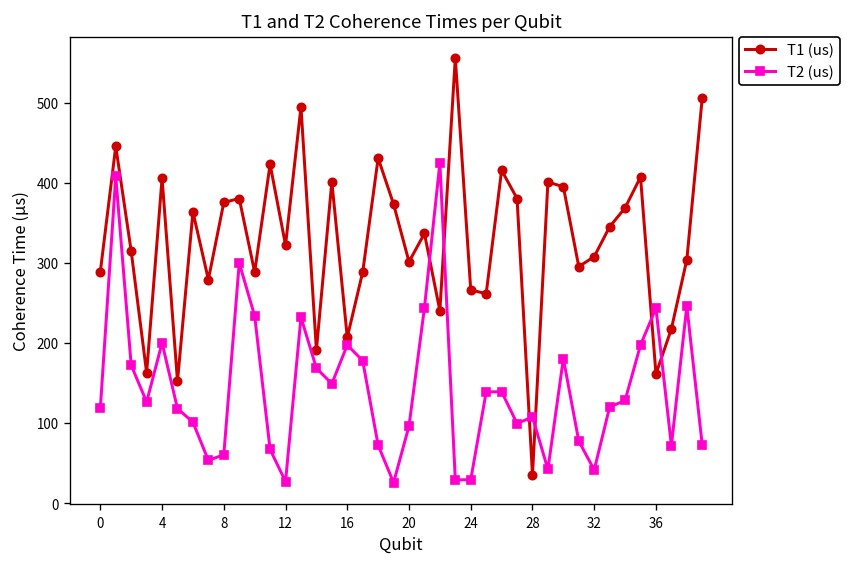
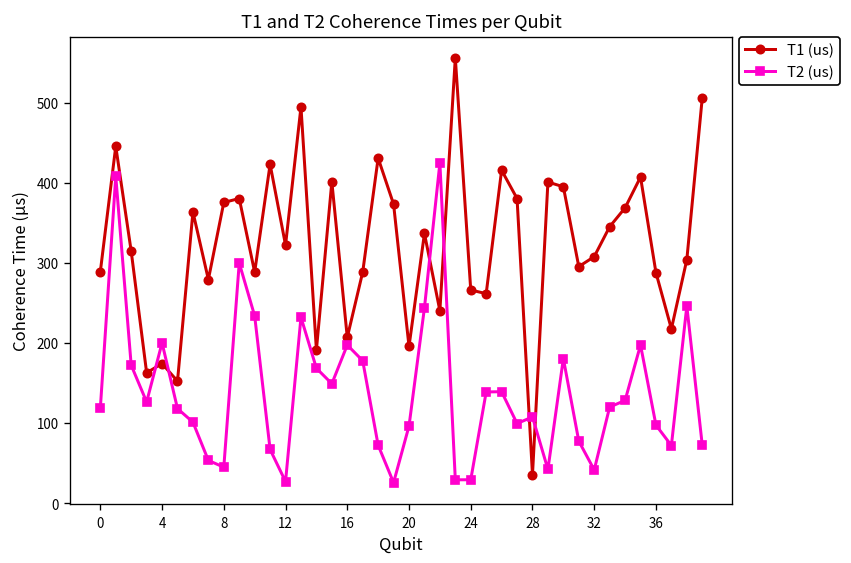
T1 (us), 4: 410 -> 170
T2 (us), 8: 60 -> 40
T1 (us), 20: 300 -> 200
T1 (us), 36: 160 -> 290
T2 (us), 36: 240 -> 100
